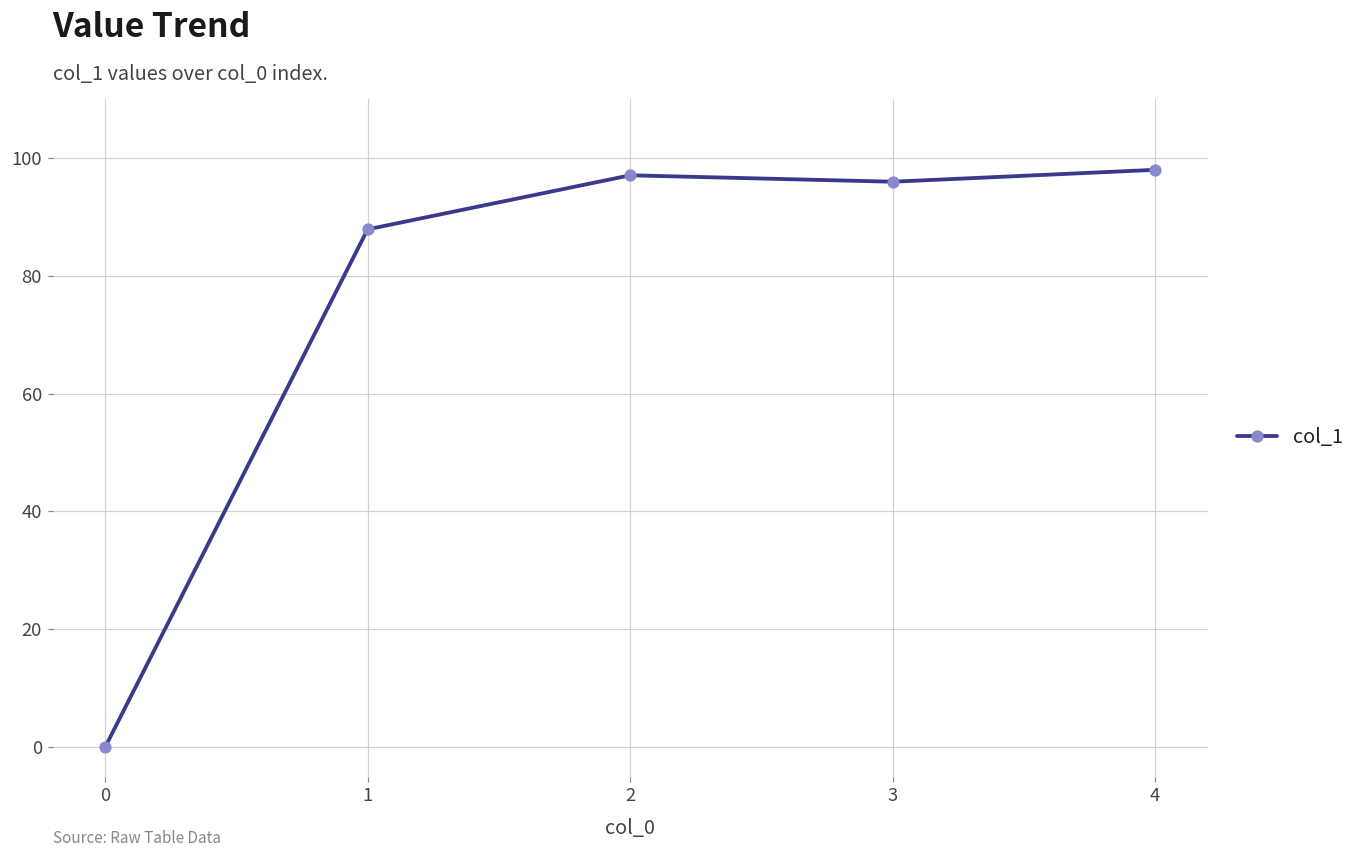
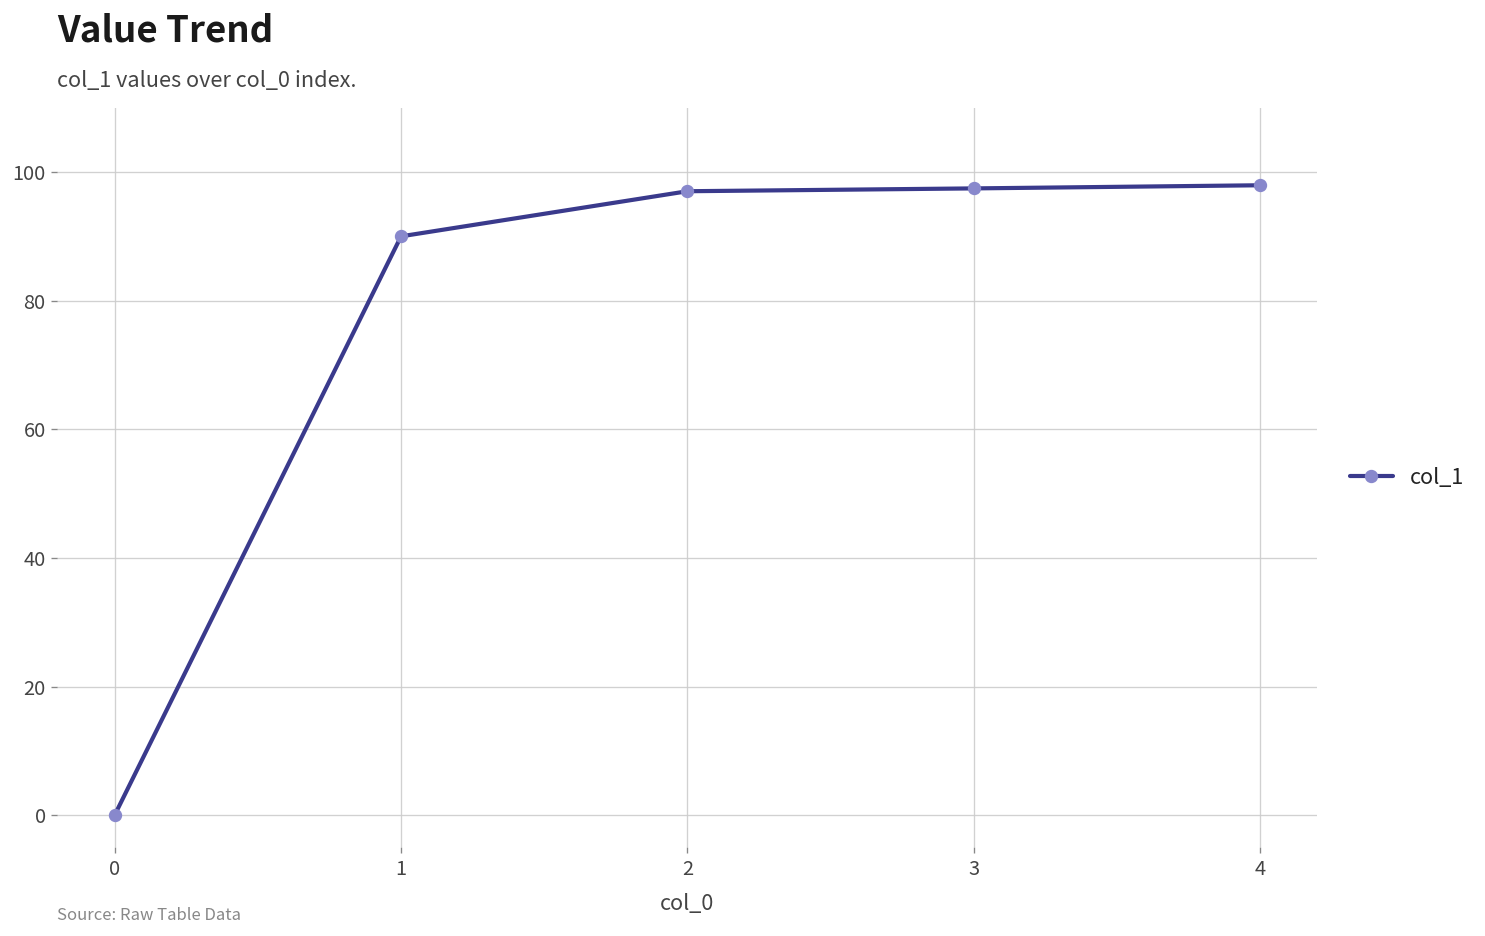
1: 88 -> 90
3: 96 -> 97
